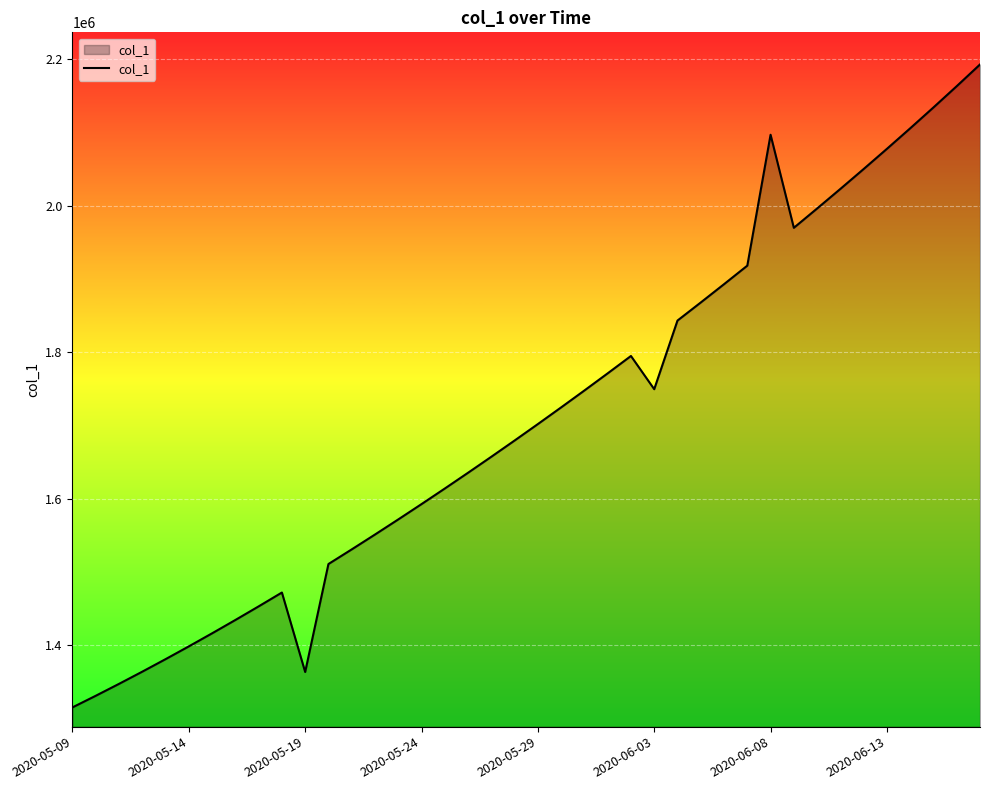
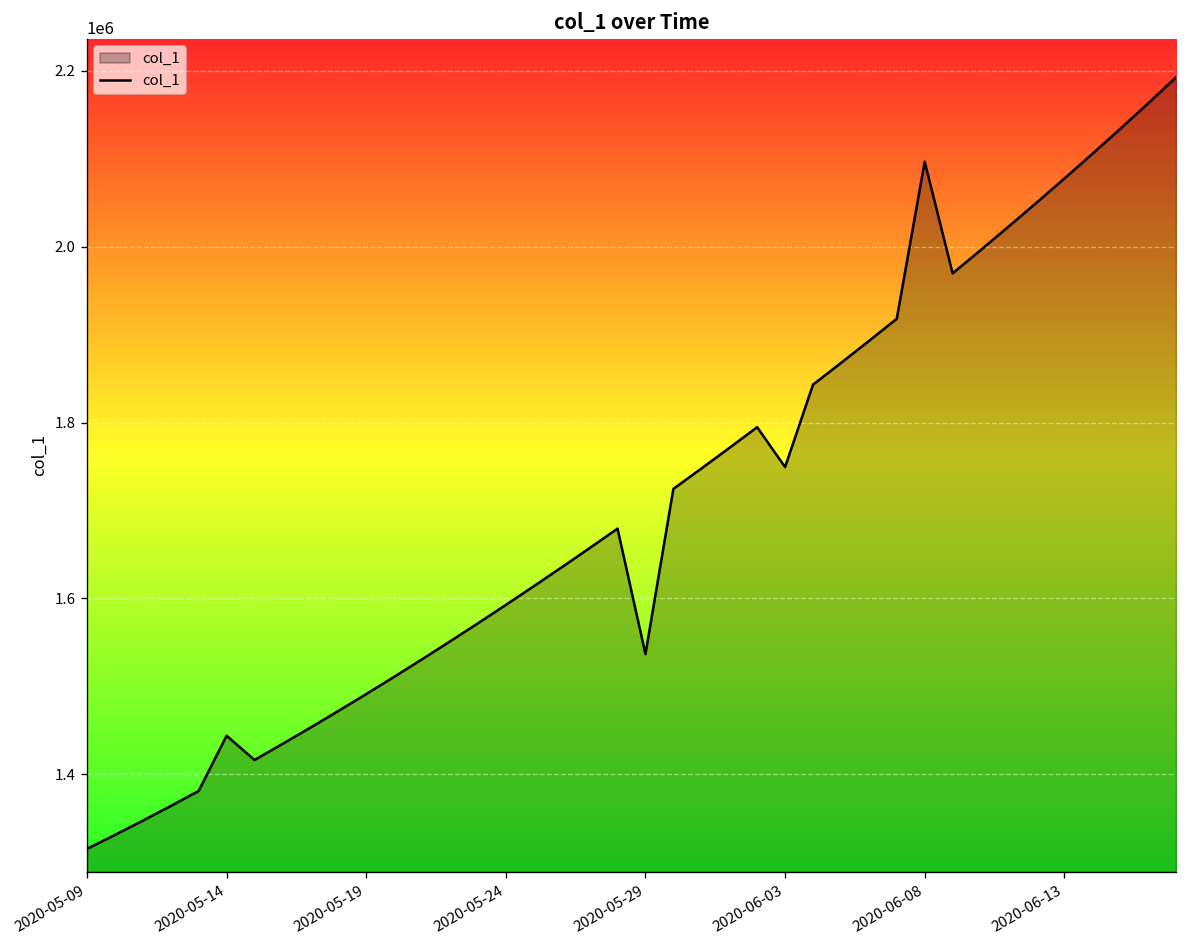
2020-05-14: 1400000 -> 1440000
2020-05-19: 1360000 -> 1490000
2020-05-29: 1700000 -> 1540000
